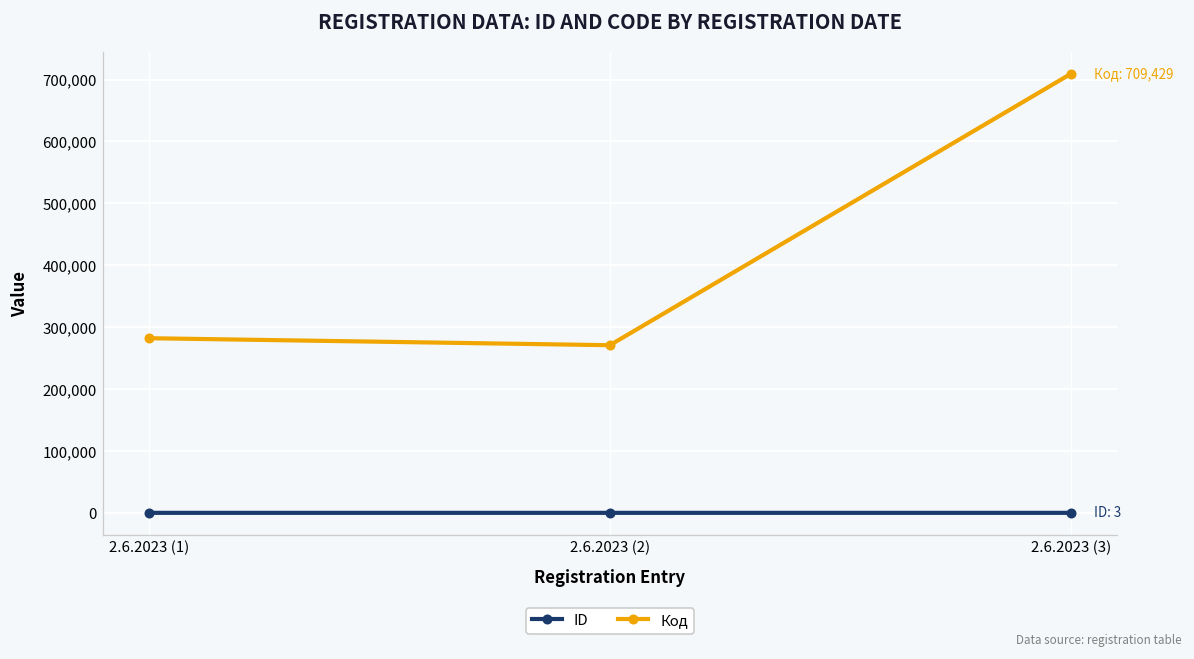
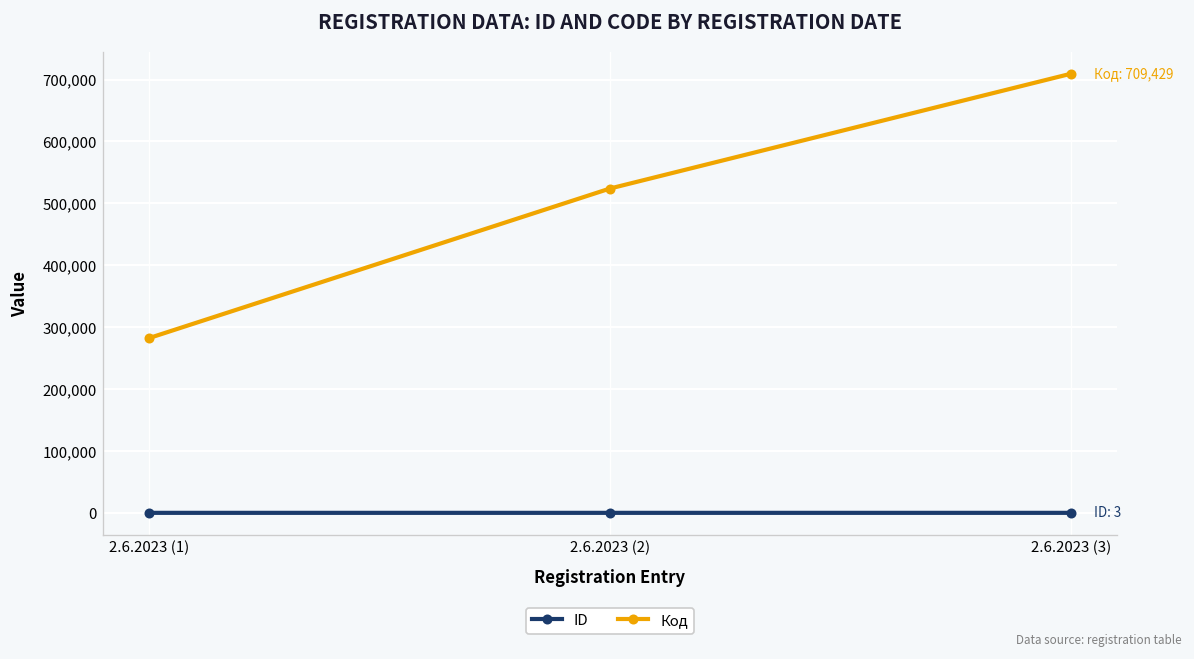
Код, 2.6.2023 (2): 270,000 -> 520,000
